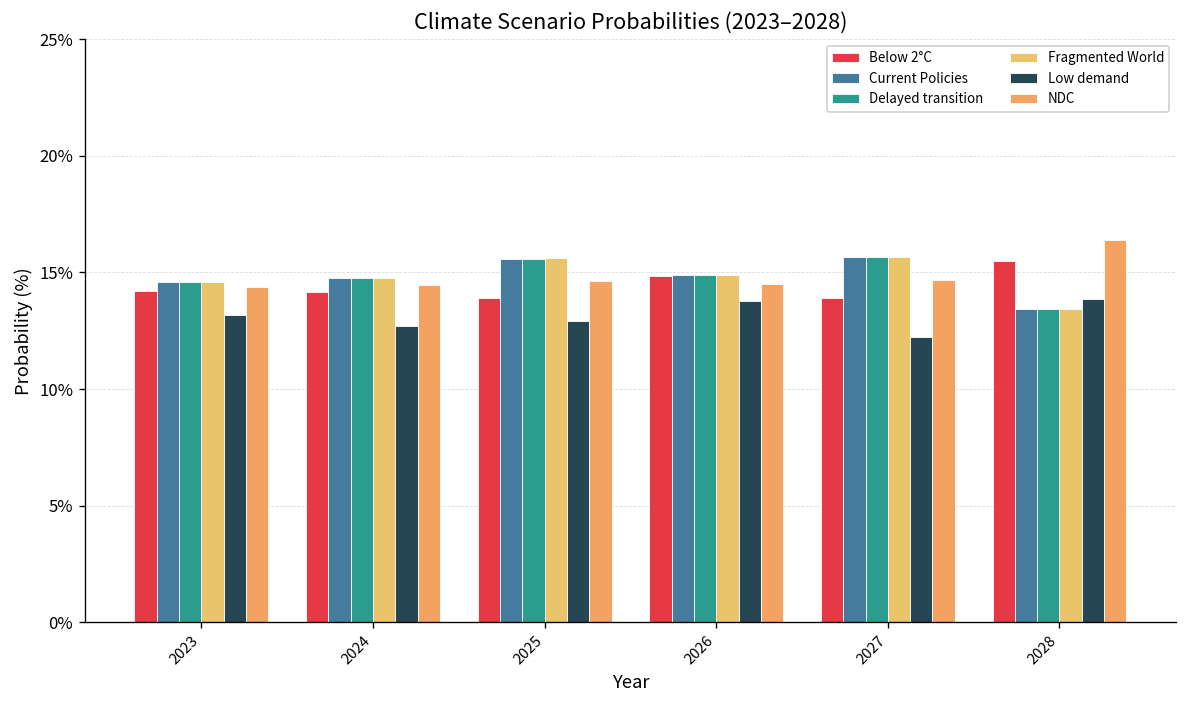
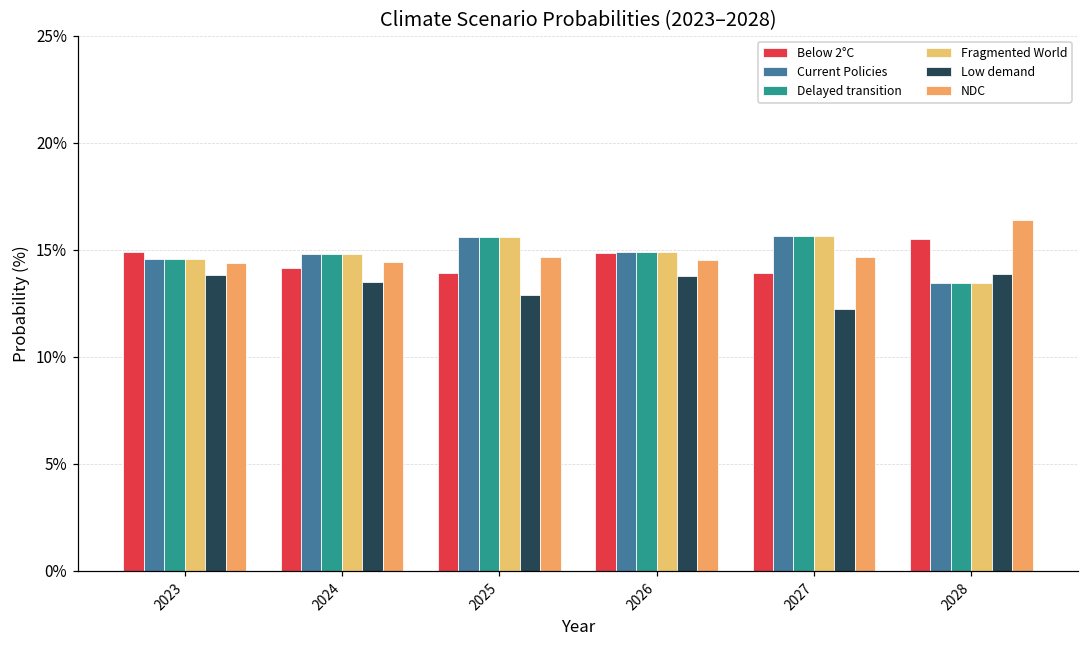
Below 2°C, 2023: 14.2% -> 14.9%
Low demand, 2023: 13.2% -> 13.8%
Low demand, 2024: 12.7% -> 13.5%
